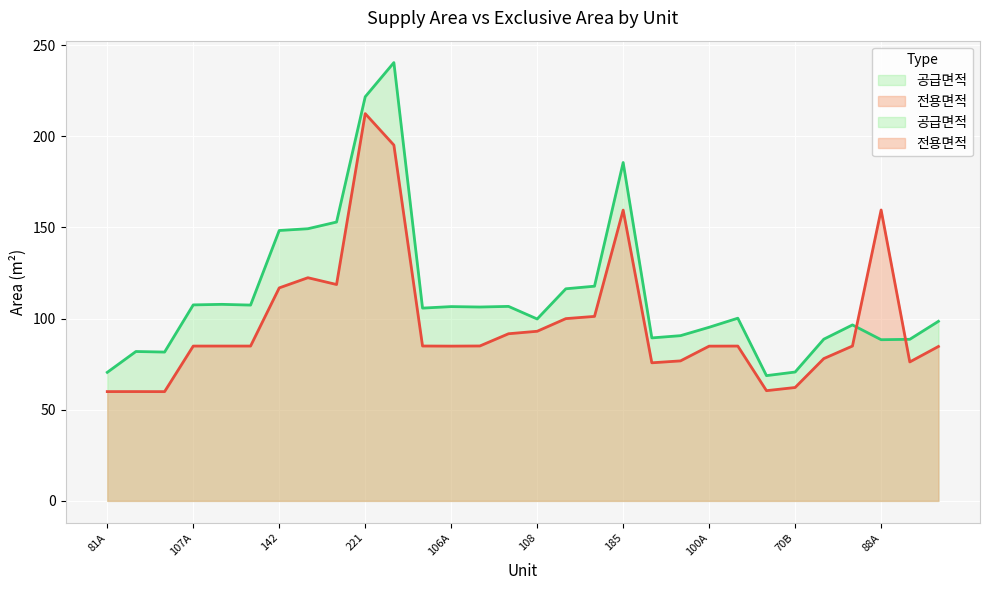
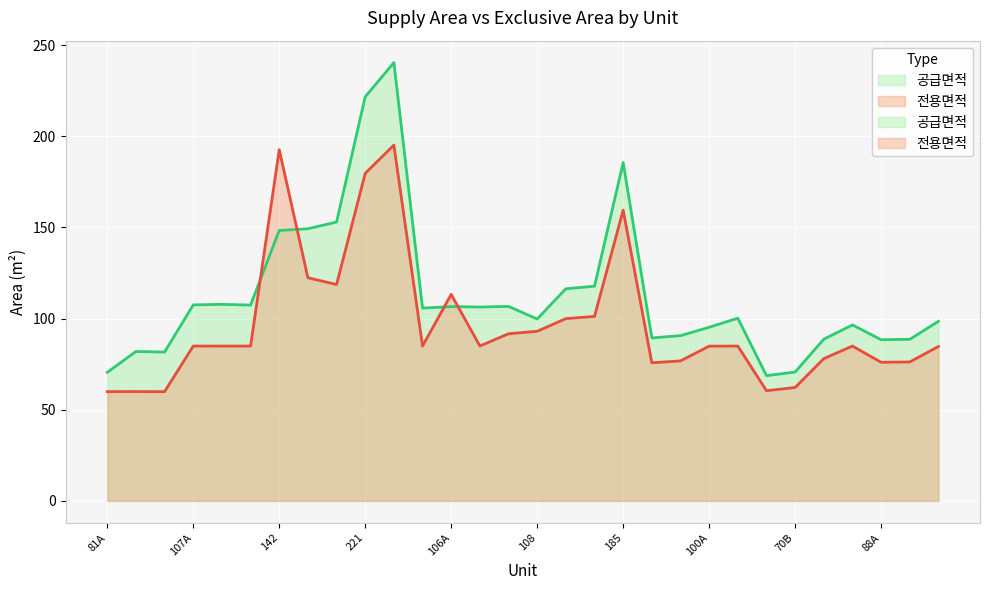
전용면적, 142: 117 -> 193
전용면적, 221: 212 -> 180
전용면적, 106A: 85 -> 113
전용면적, 88A: 160 -> 76
